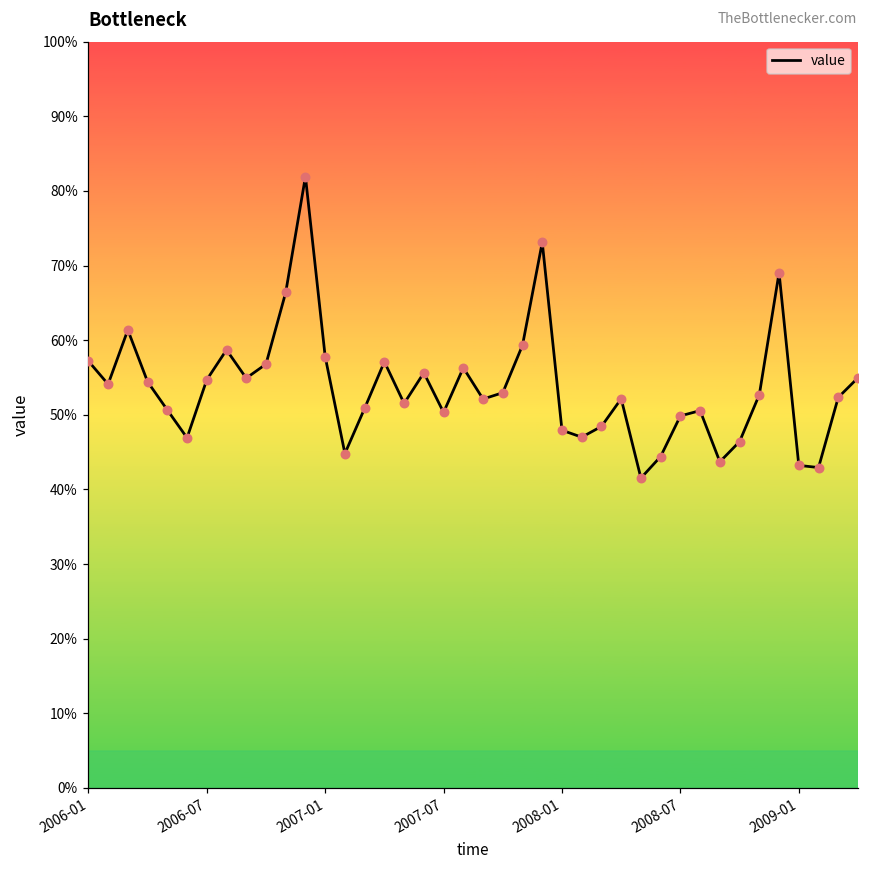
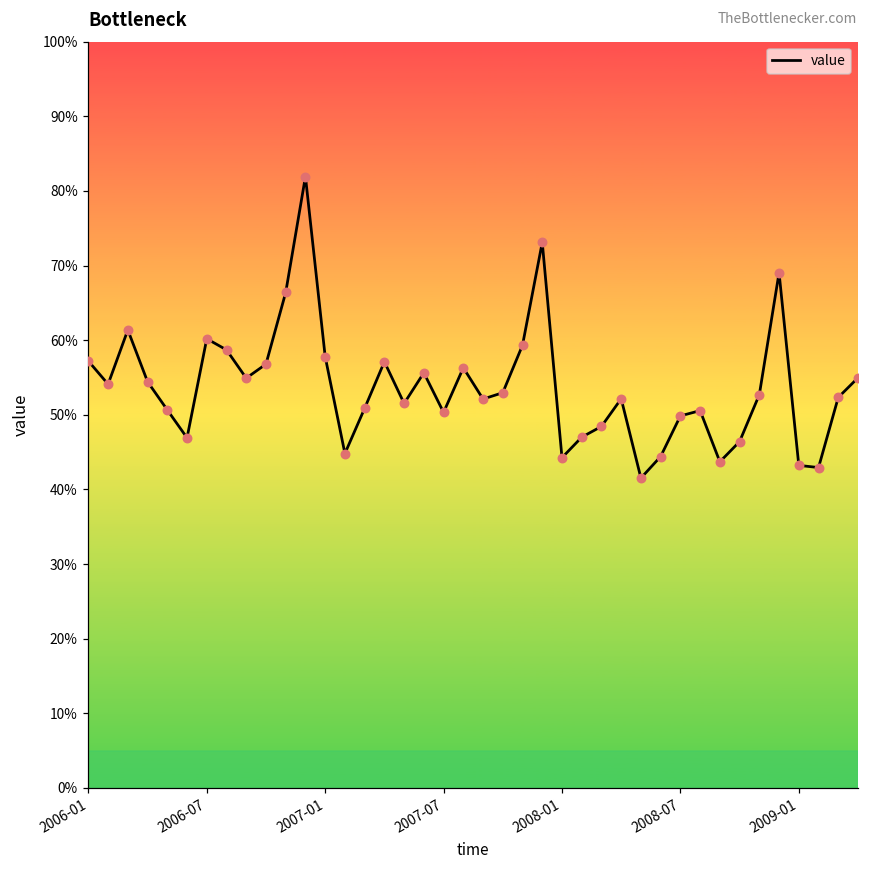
2006-07: 55% -> 60%
2008-01: 48% -> 44%
